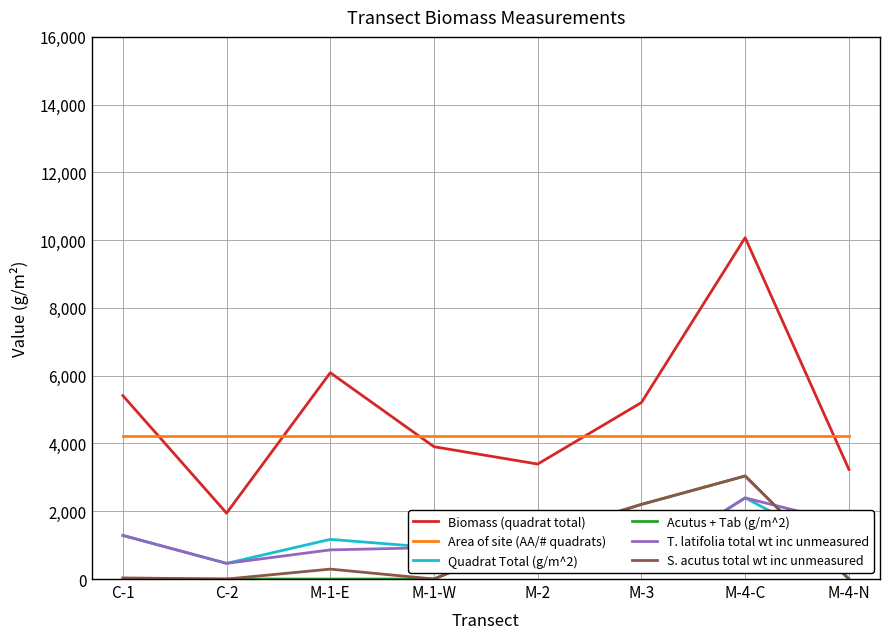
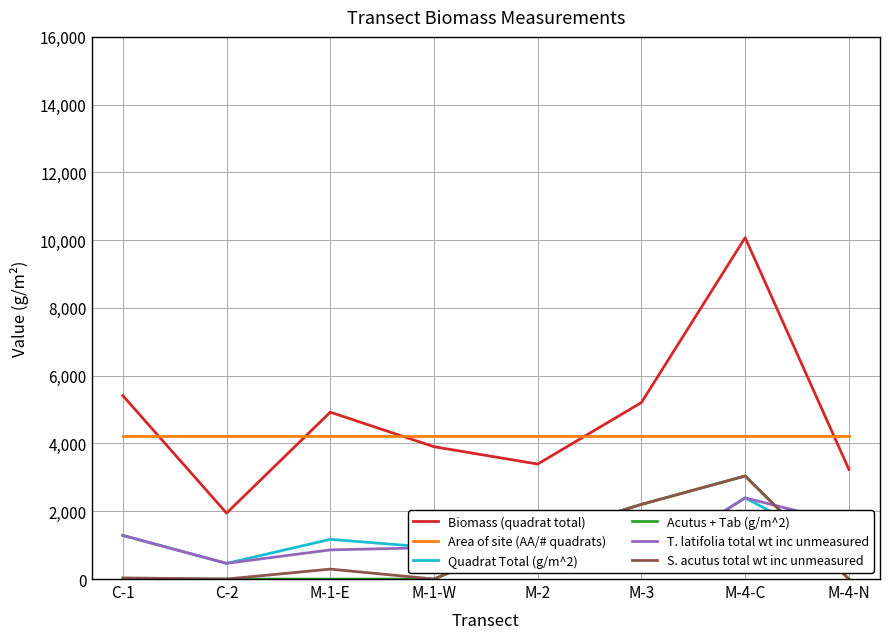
Biomass (quadrat total), M-1-E: 6,100 -> 4,900
